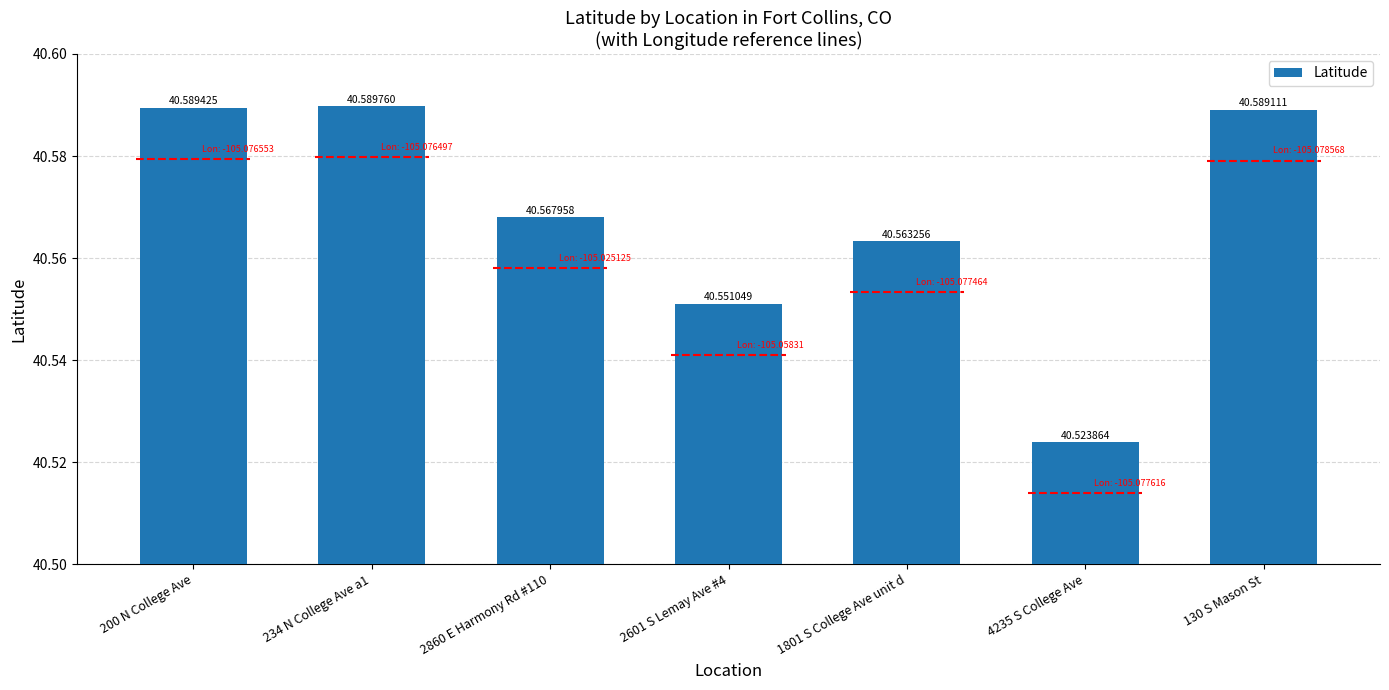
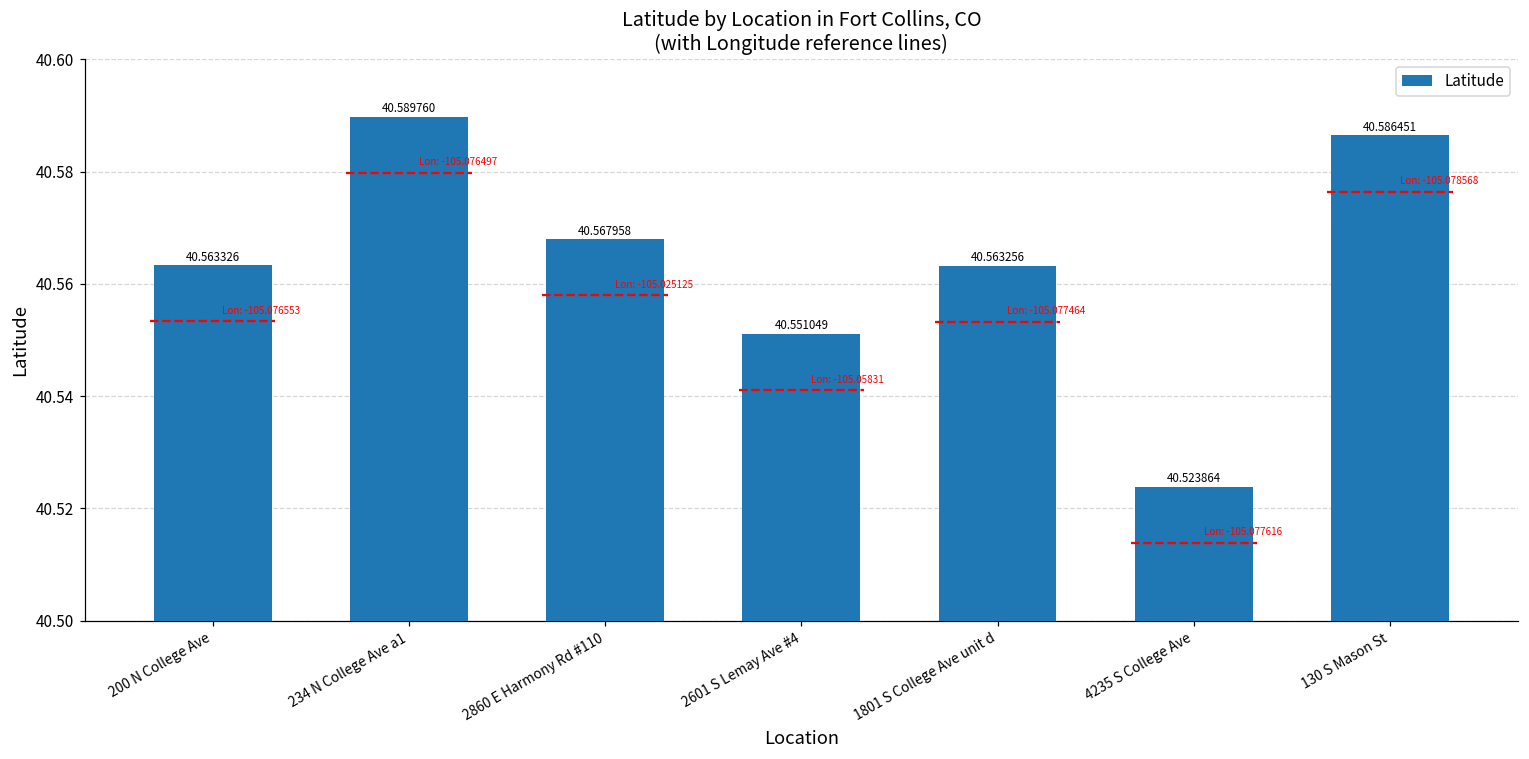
200 N College Ave: 40.589425 -> 40.563326
130 S Mason St: 40.589111 -> 40.586451
